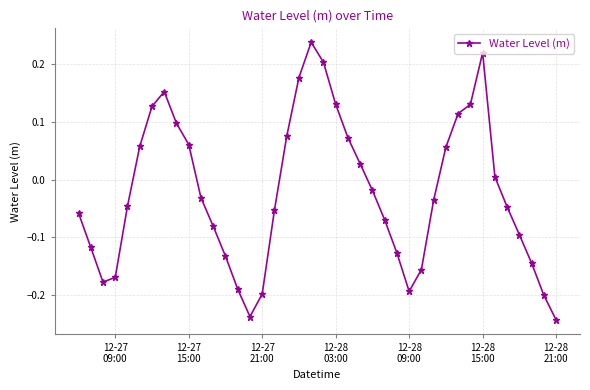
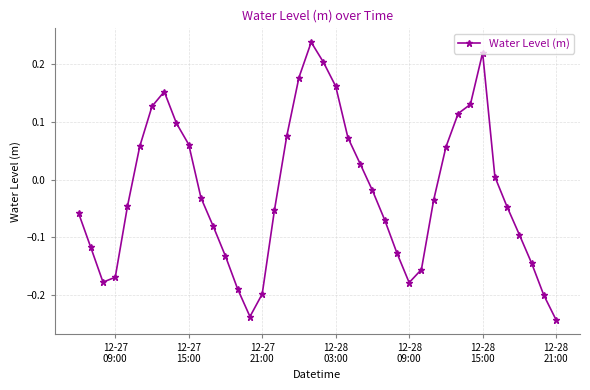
12-28 03:00: 0.13 -> 0.16
12-28 09:00: -0.19 -> -0.18
